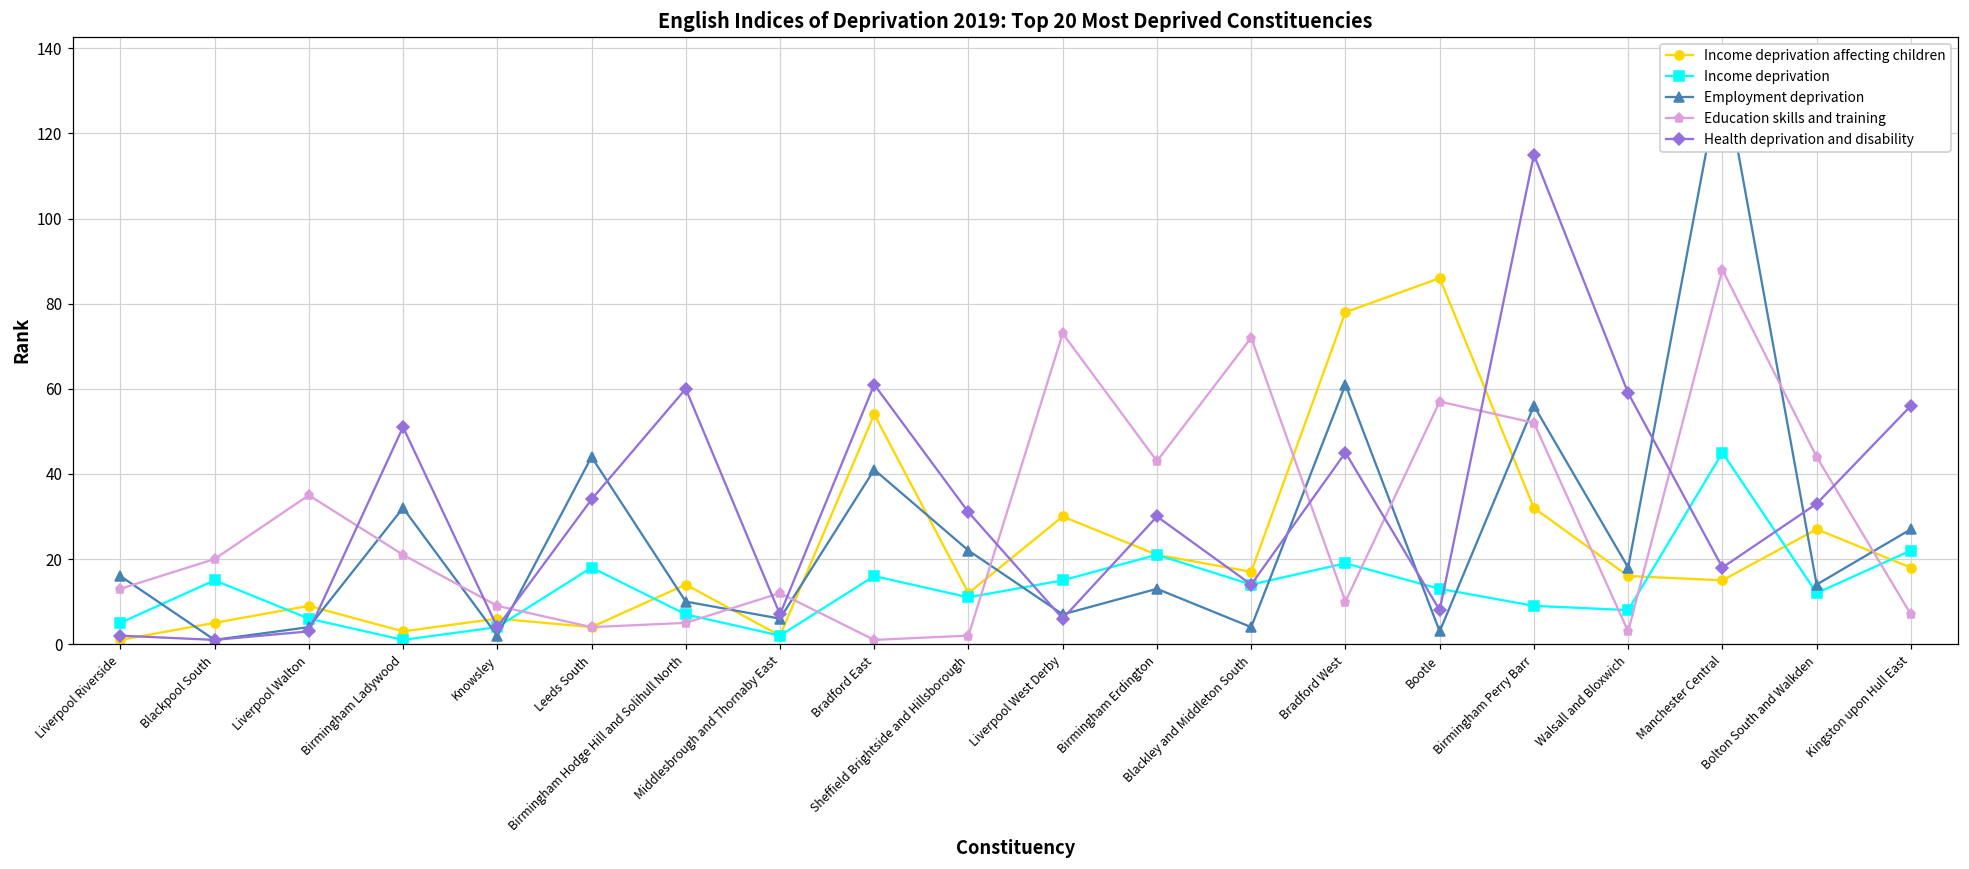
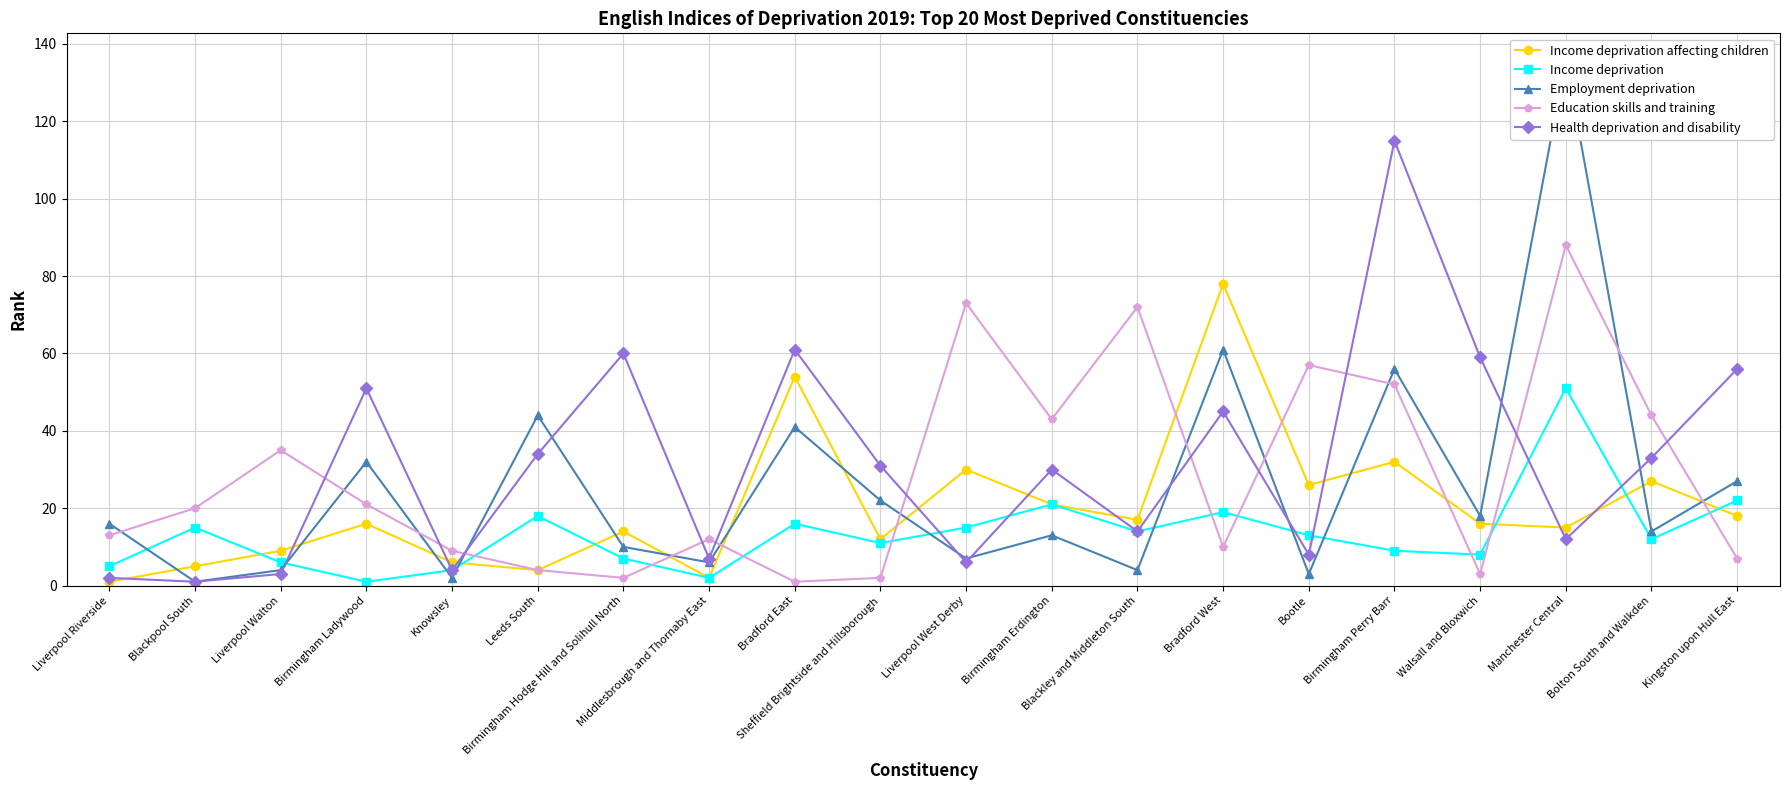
Income deprivation affecting children, Birmingham Ladywood: 3 -> 16
Education skills and training, Birmingham Hodge Hill and Solihull North: 5 -> 2
Income deprivation affecting children, Bootle: 86 -> 26
Income deprivation, Manchester Central: 45 -> 51
Health deprivation and disability, Manchester Central: 18 -> 12
